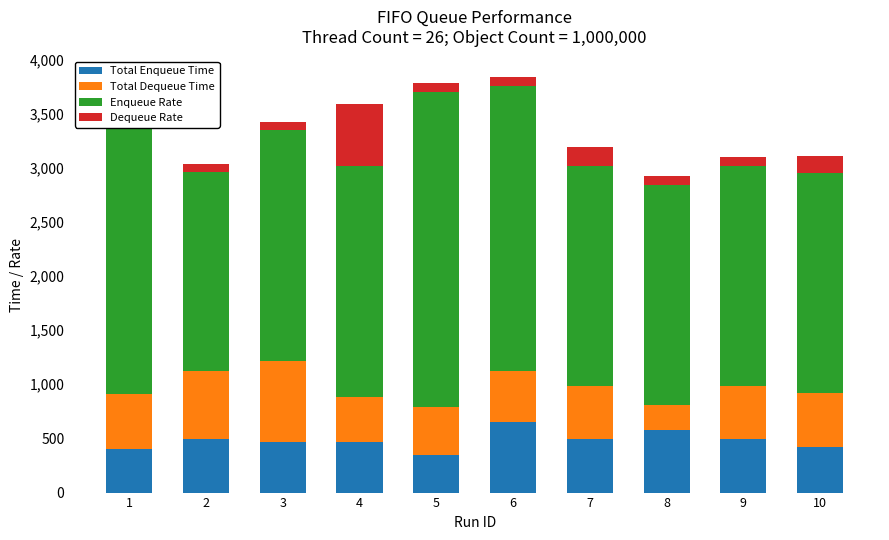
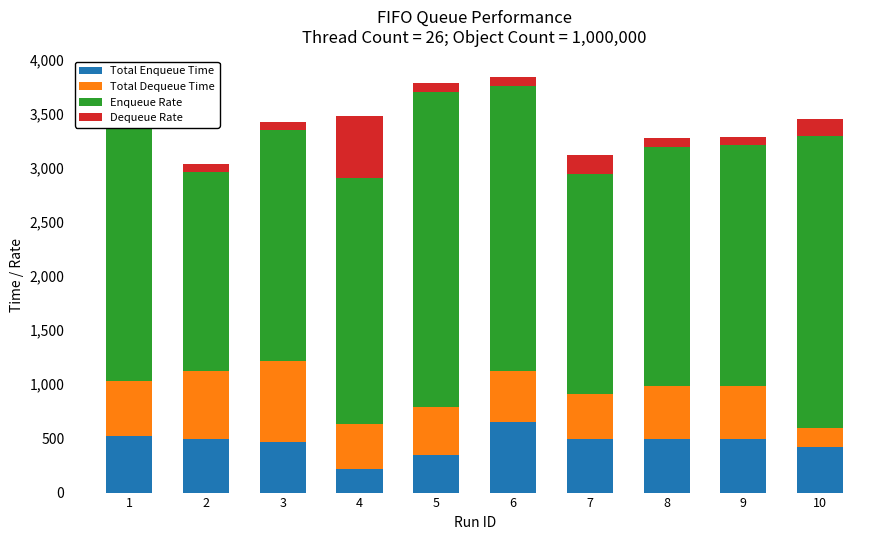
Total Enqueue Time, 1: 410 -> 520
Total Enqueue Time, 4: 470 -> 220
Enqueue Rate, 4: 2,140 -> 2,270
Total Dequeue Time, 7: 490 -> 420
Total Enqueue Time, 8: 580 -> 490
Total Dequeue Time, 8: 230 -> 490
Enqueue Rate, 8: 2,040 -> 2,210
Enqueue Rate, 9: 2,030 -> 2,220
Total Dequeue Time, 10: 500 -> 180
Enqueue Rate, 10: 2,030 -> 2,690
